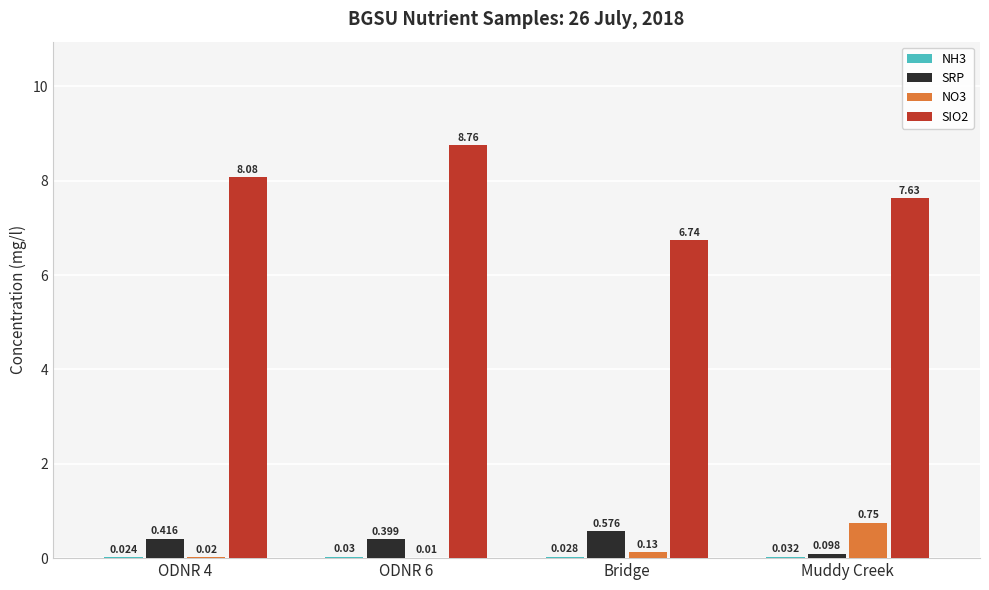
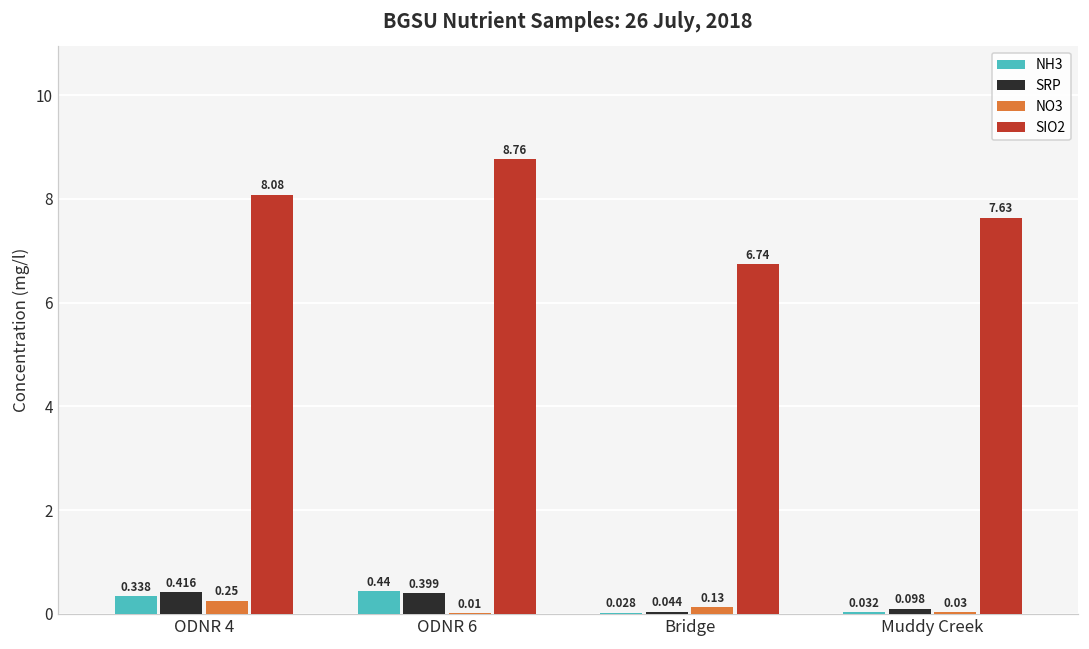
NH3, ODNR 4: 0.024 -> 0.338
NO3, ODNR 4: 0.02 -> 0.25
NH3, ODNR 6: 0.03 -> 0.44
SRP, Bridge: 0.576 -> 0.044
NO3, Muddy Creek: 0.75 -> 0.03
